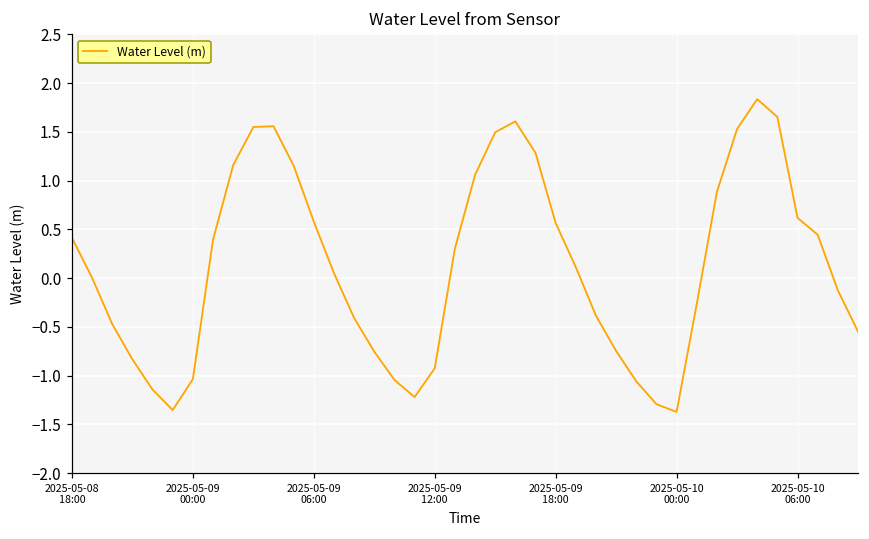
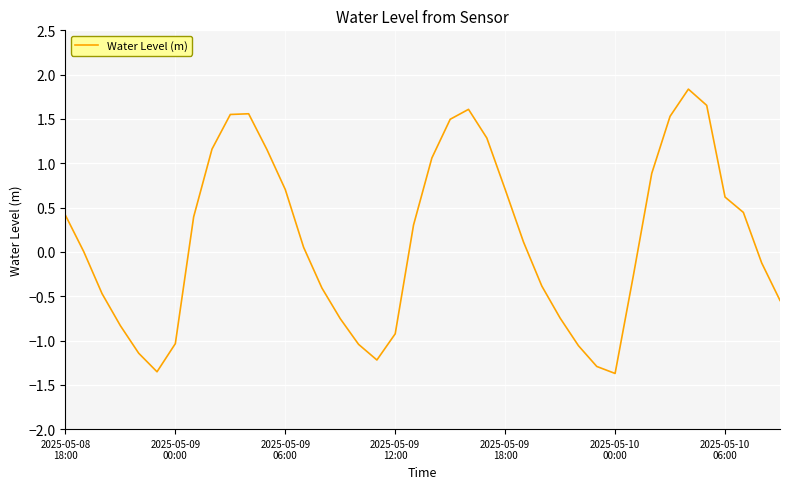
2025-05-09 06:00: 0.6 -> 0.7
2025-05-09 18:00: 0.6 -> 0.7
